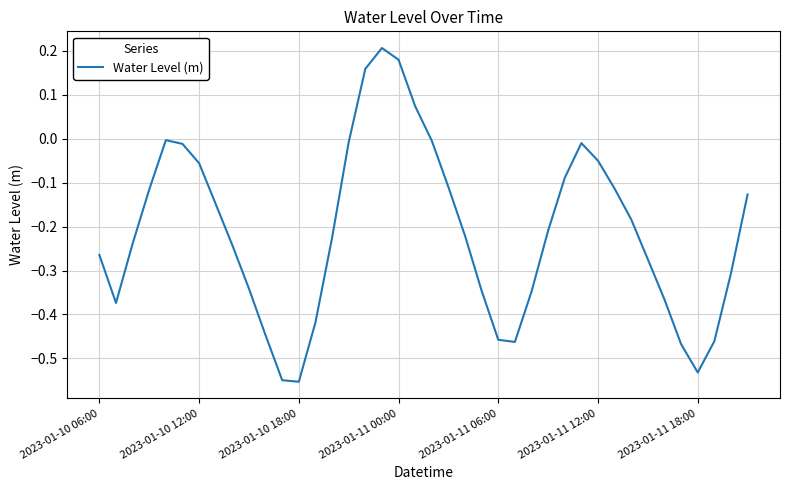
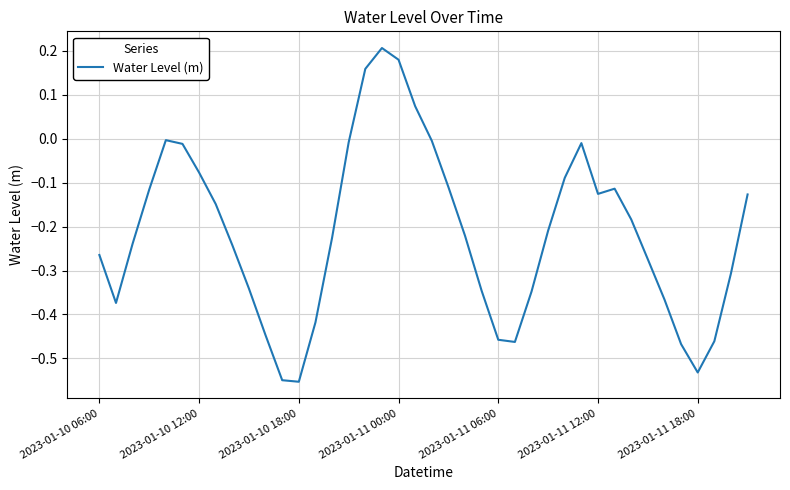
2023-01-10 12:00: -0.06 -> -0.08
2023-01-11 12:00: -0.05 -> -0.13
